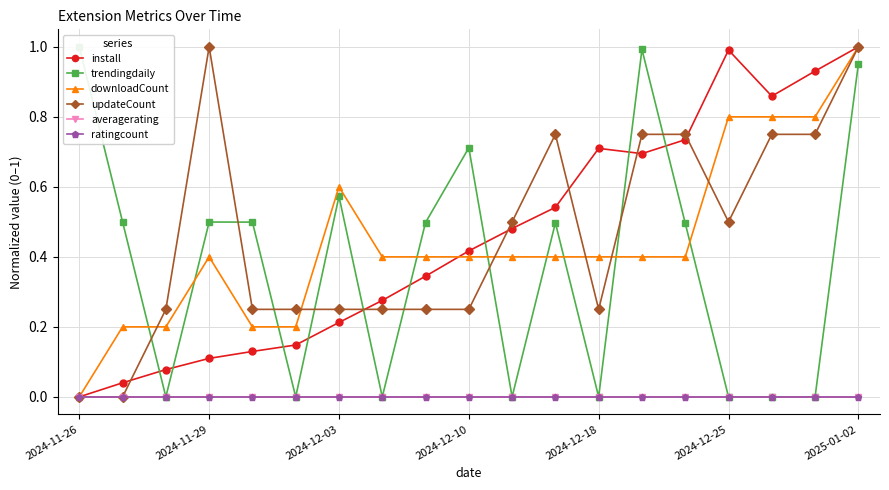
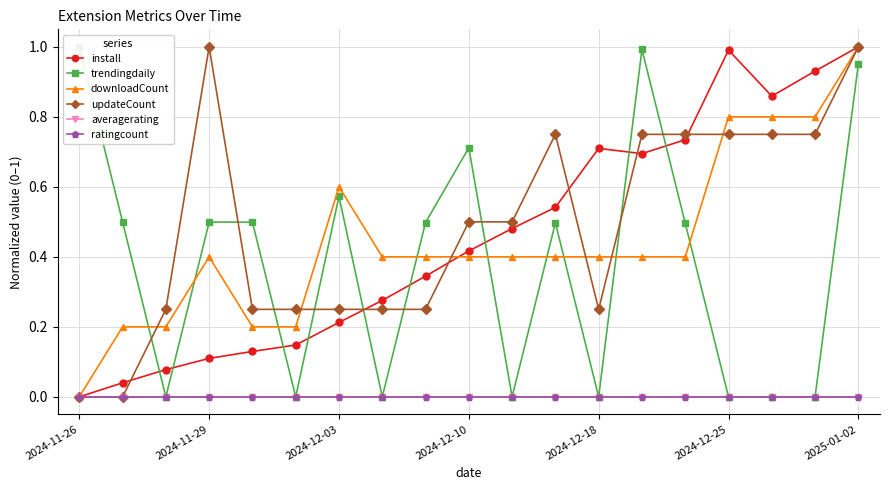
updateCount, 2024-12-10: 0.25 -> 0.50
updateCount, 2024-12-25: 0.50 -> 0.75
